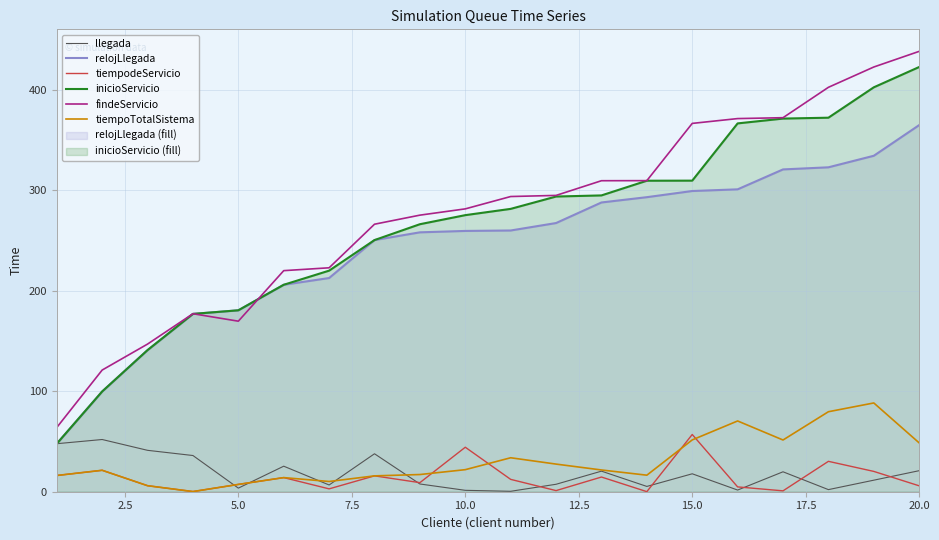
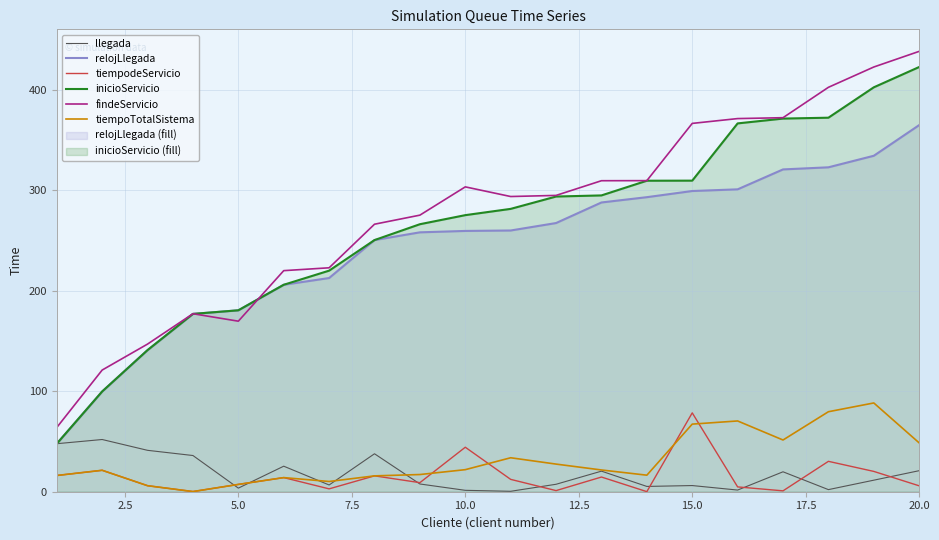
findeServicio, 10.0: 282 -> 304
llegada, 15.0: 18 -> 6
tiempodeServicio, 15.0: 57 -> 79
tiempoTotalSistema, 15.0: 52 -> 67
